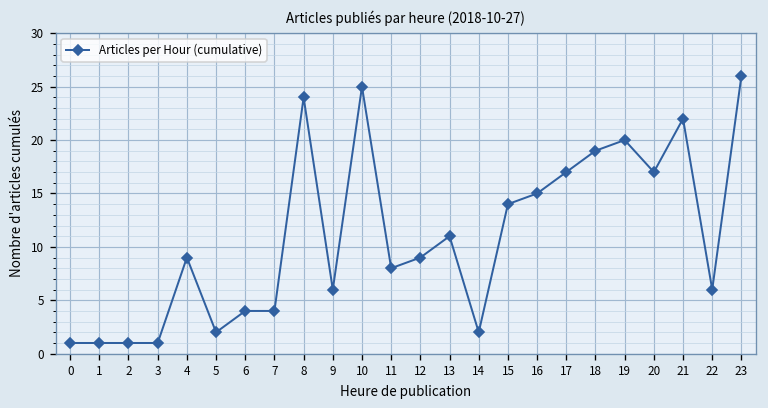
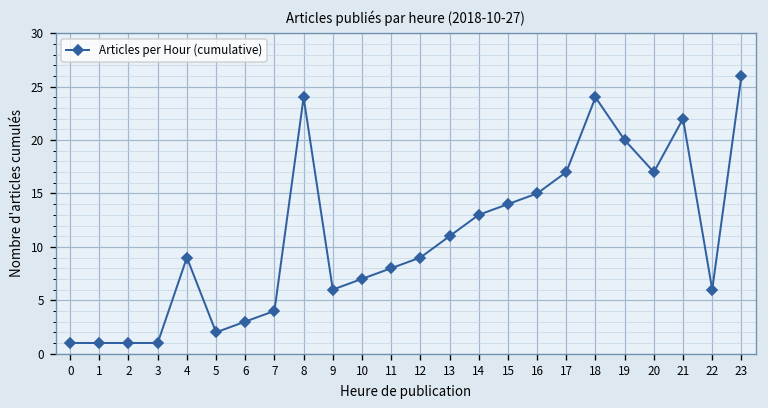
6: 4 -> 3
10: 25 -> 7
14: 2 -> 13
18: 19 -> 24
